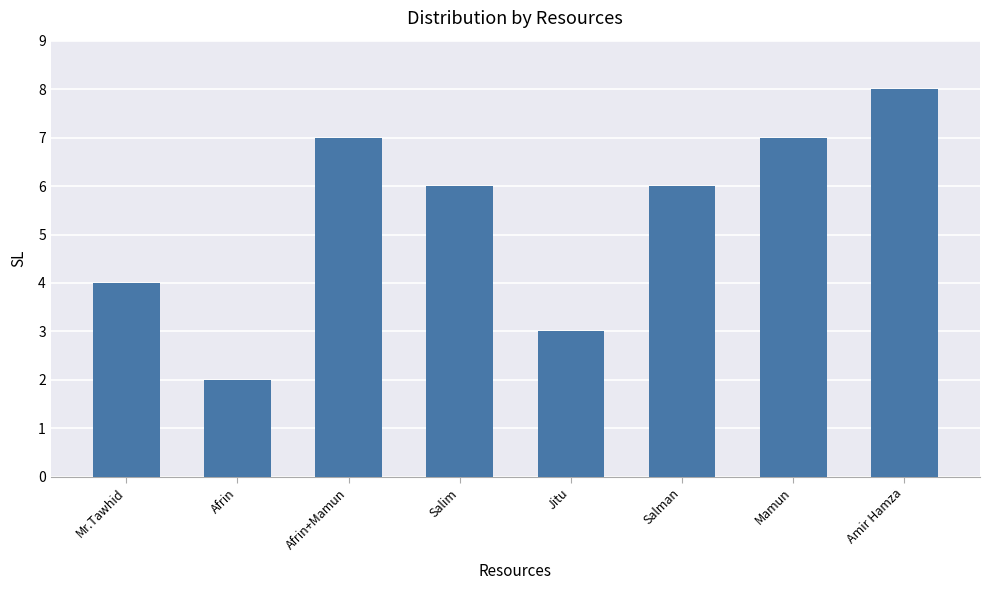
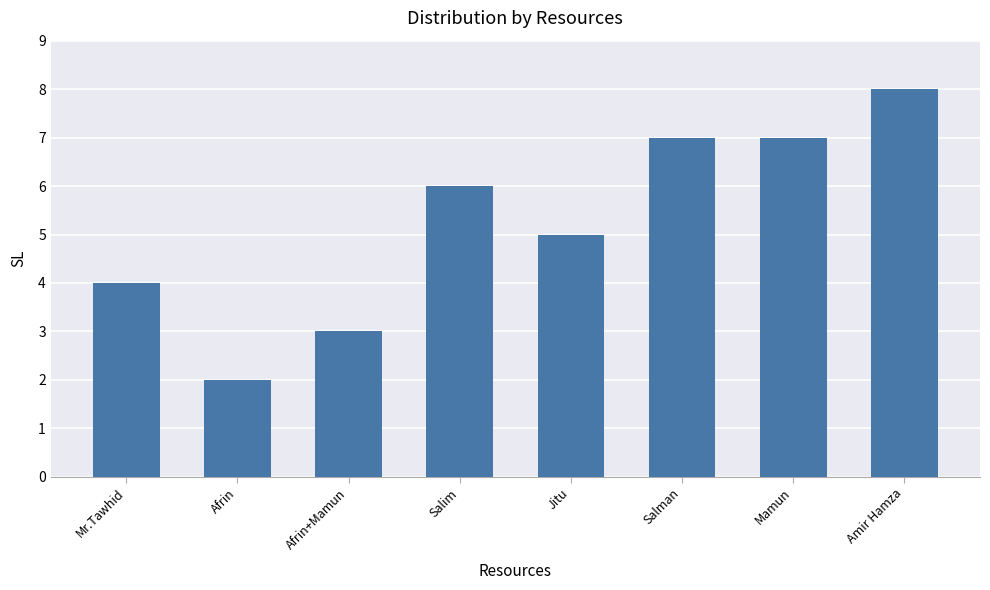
Afrin+Mamun: 7 -> 3
Jitu: 3 -> 5
Salman: 6 -> 7
